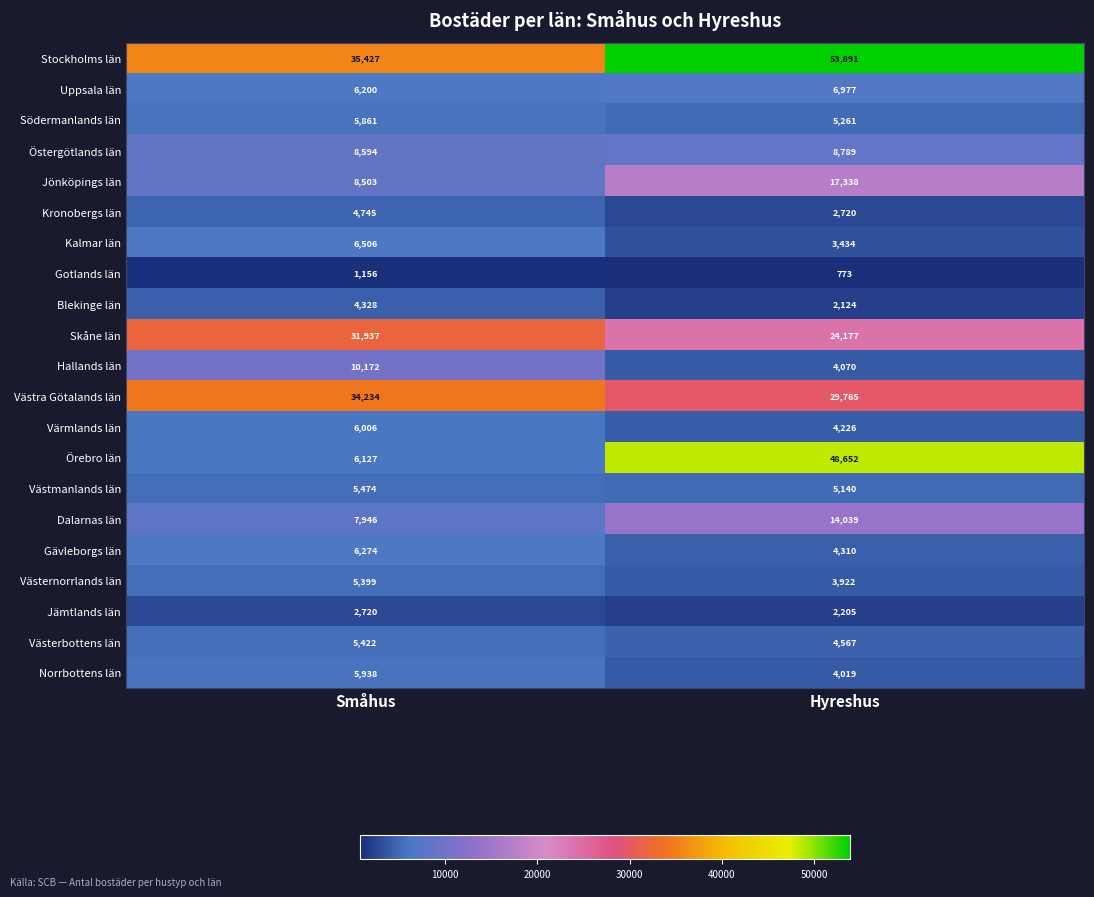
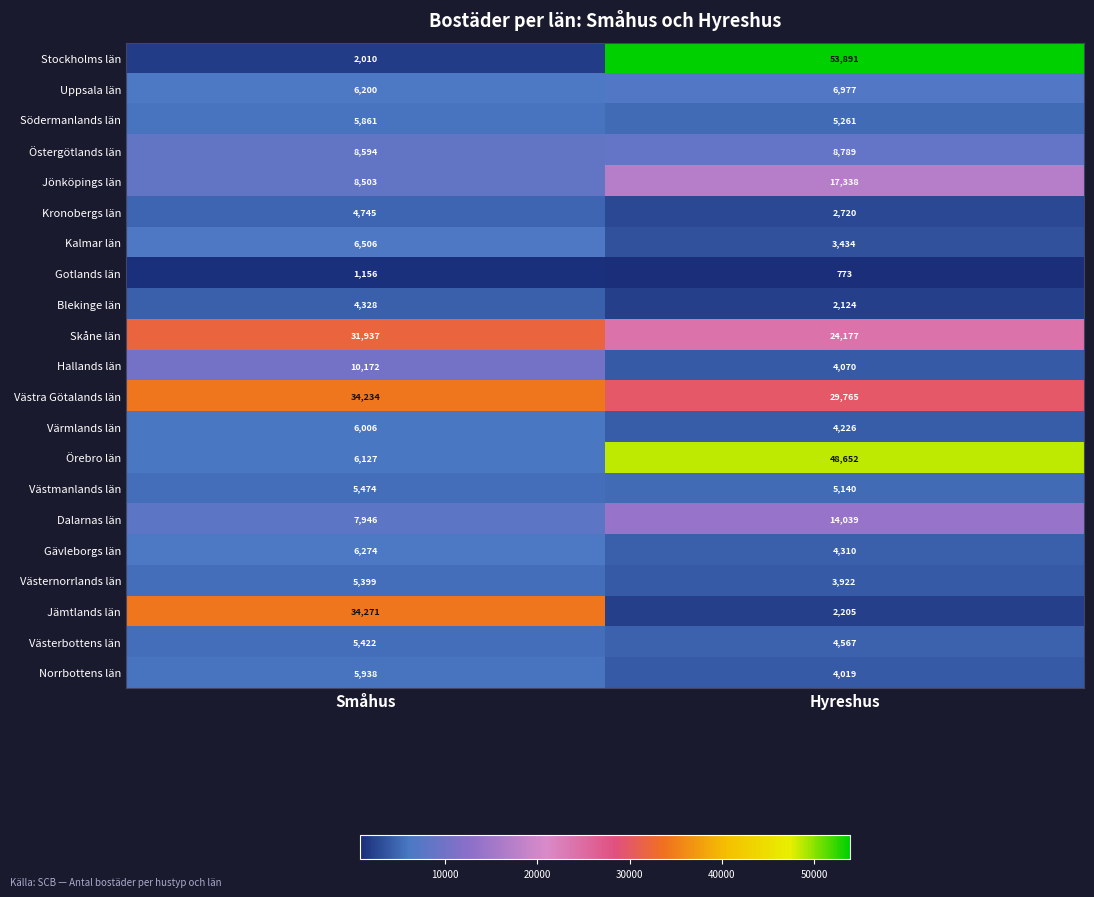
Stockholms län, Småhus: 35,427 -> 2,010
Jämtlands län, Småhus: 2,720 -> 34,271
